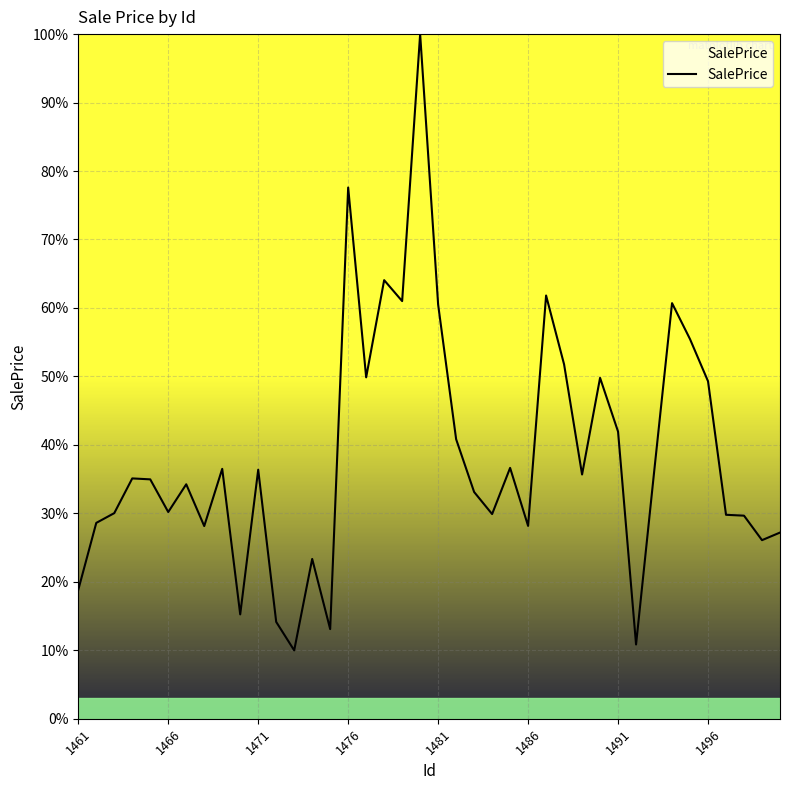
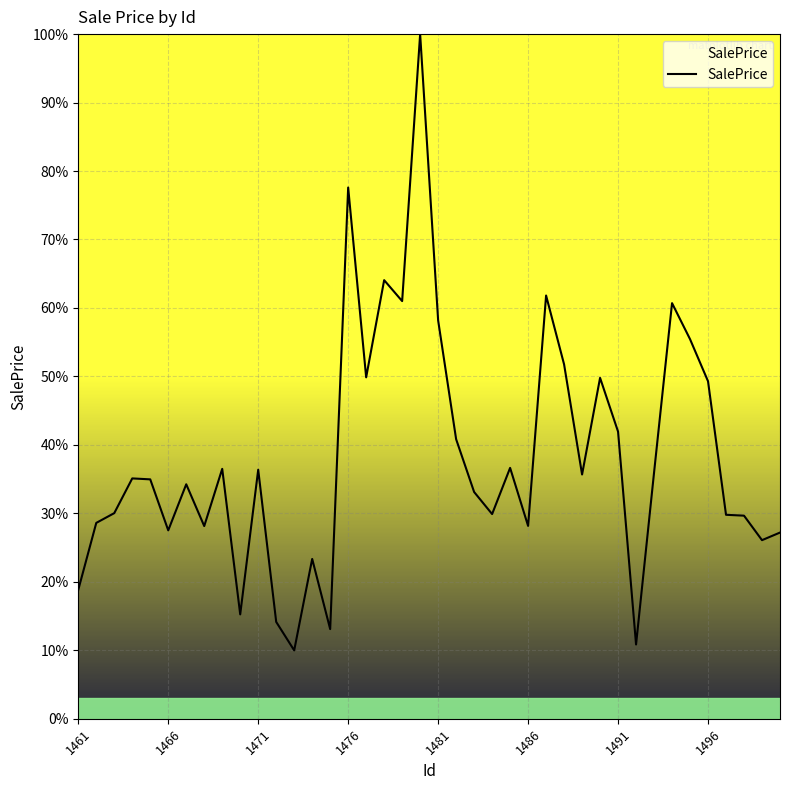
1466: 30% -> 28%
1481: 60% -> 58%
